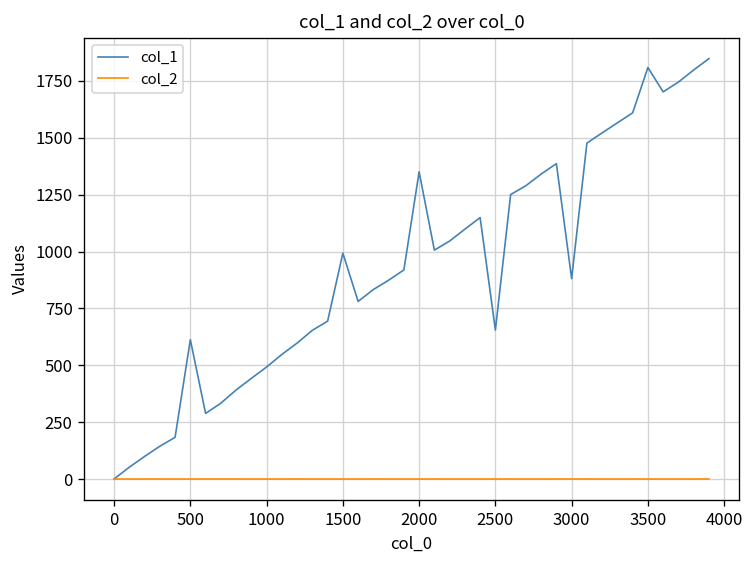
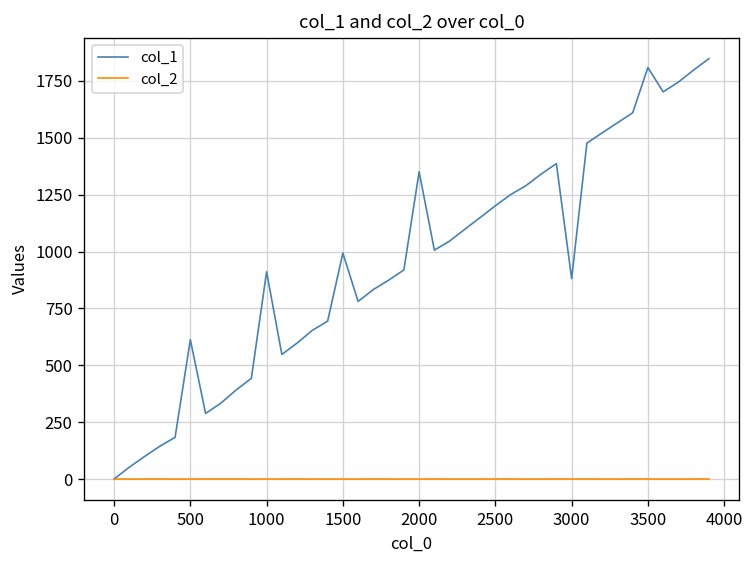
col_1, 1000: 490 -> 910
col_1, 2500: 660 -> 1200
